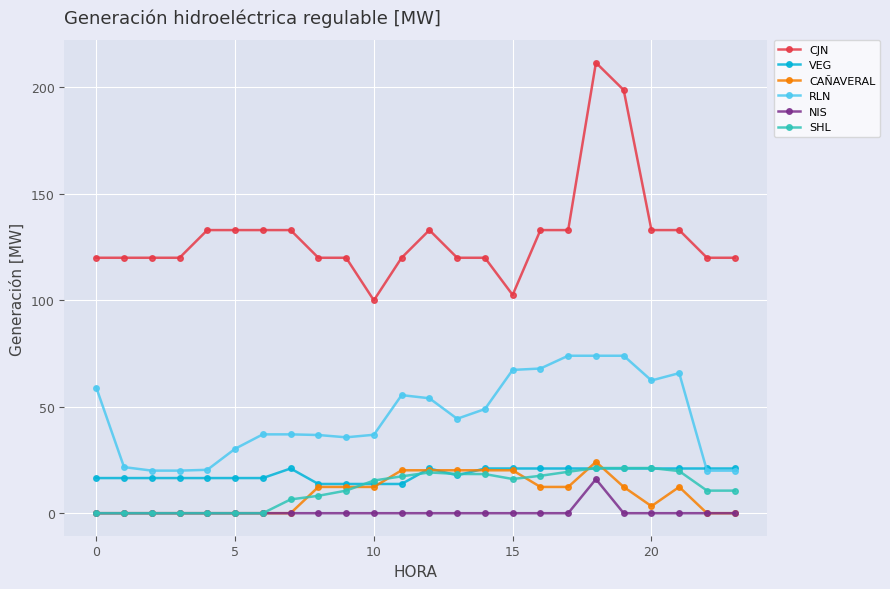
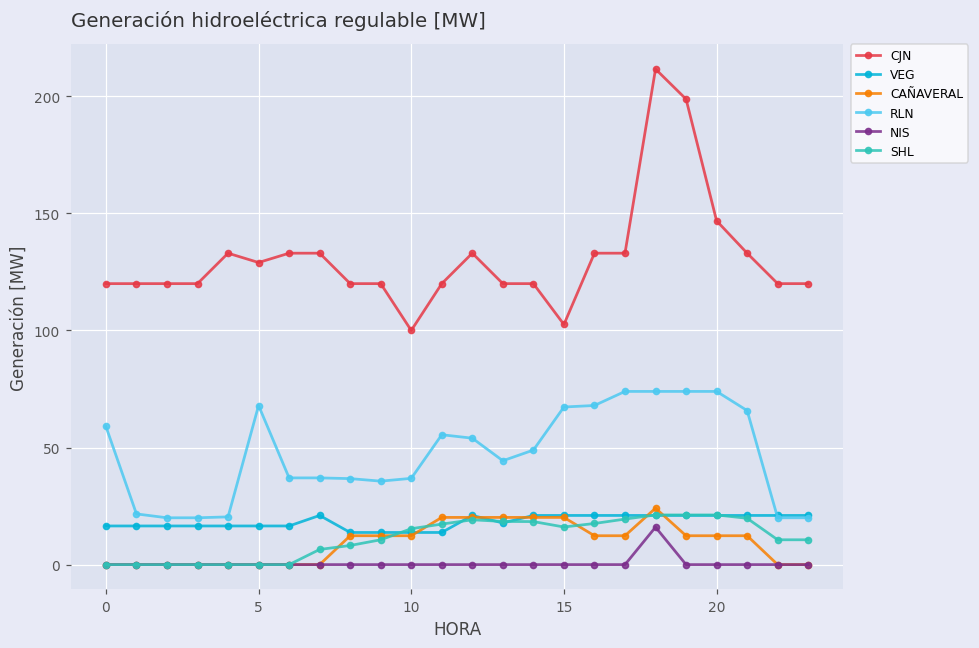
CJN, 5: 133 -> 129
RLN, 5: 30 -> 68
CJN, 20: 133 -> 147
CAÑAVERAL, 20: 3 -> 12
RLN, 20: 62 -> 74
